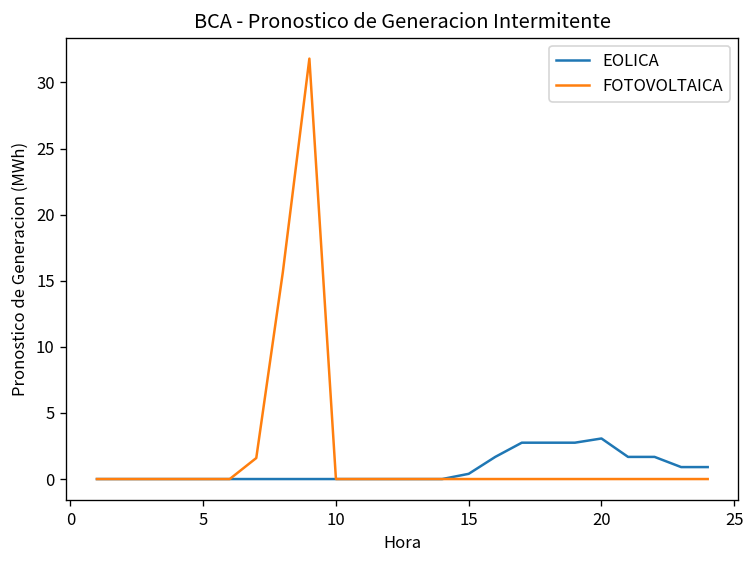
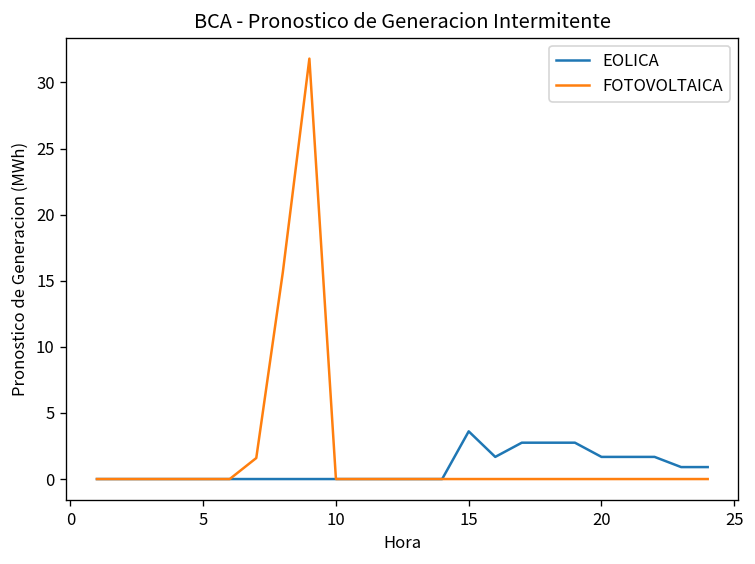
EOLICA, 15: 0.4 -> 3.6
EOLICA, 20: 3.1 -> 1.7
